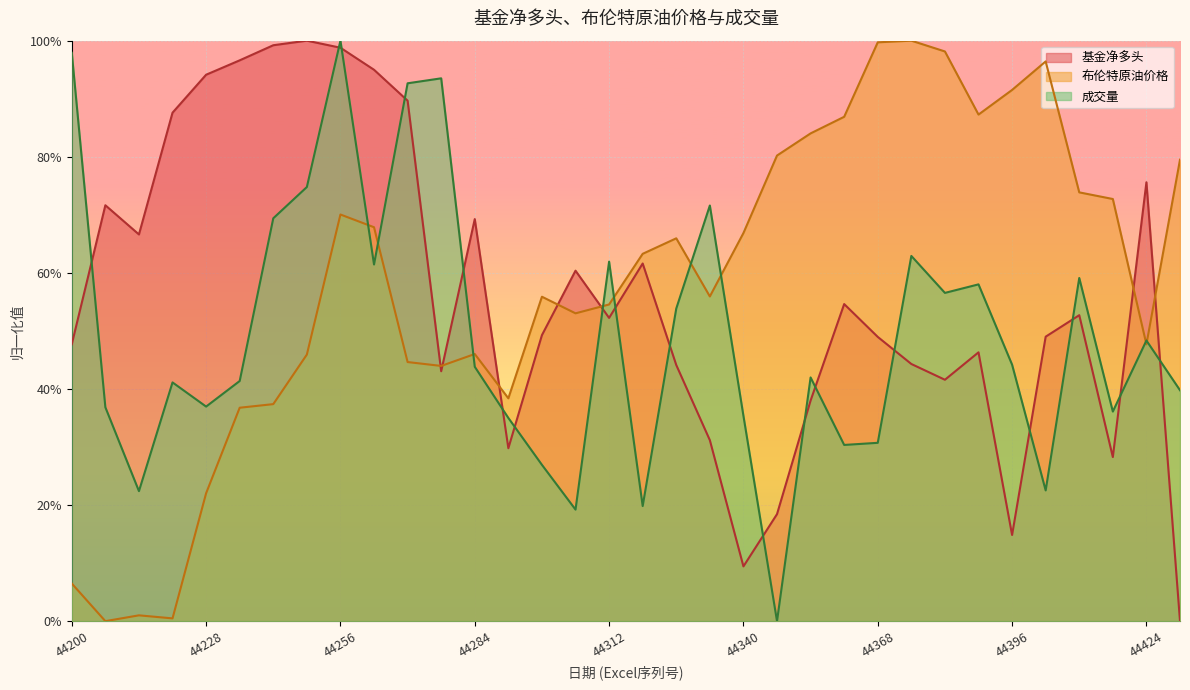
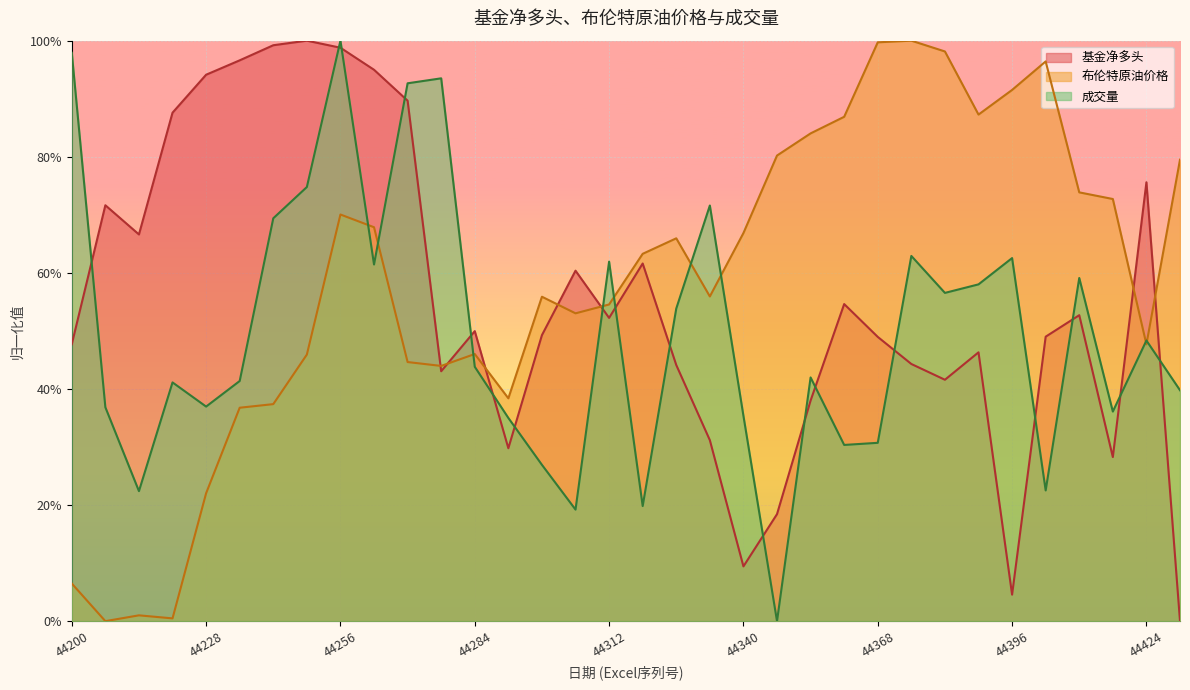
基金净多头, 44284: 69% -> 50%
基金净多头, 44396: 15% -> 5%
成交量, 44396: 44% -> 63%
